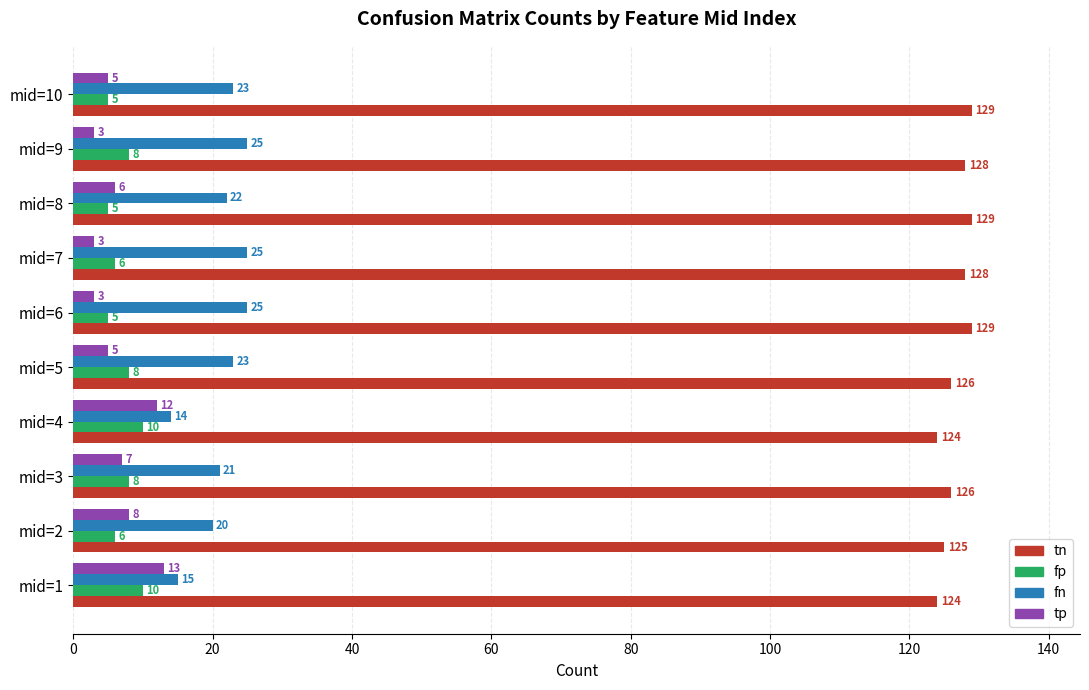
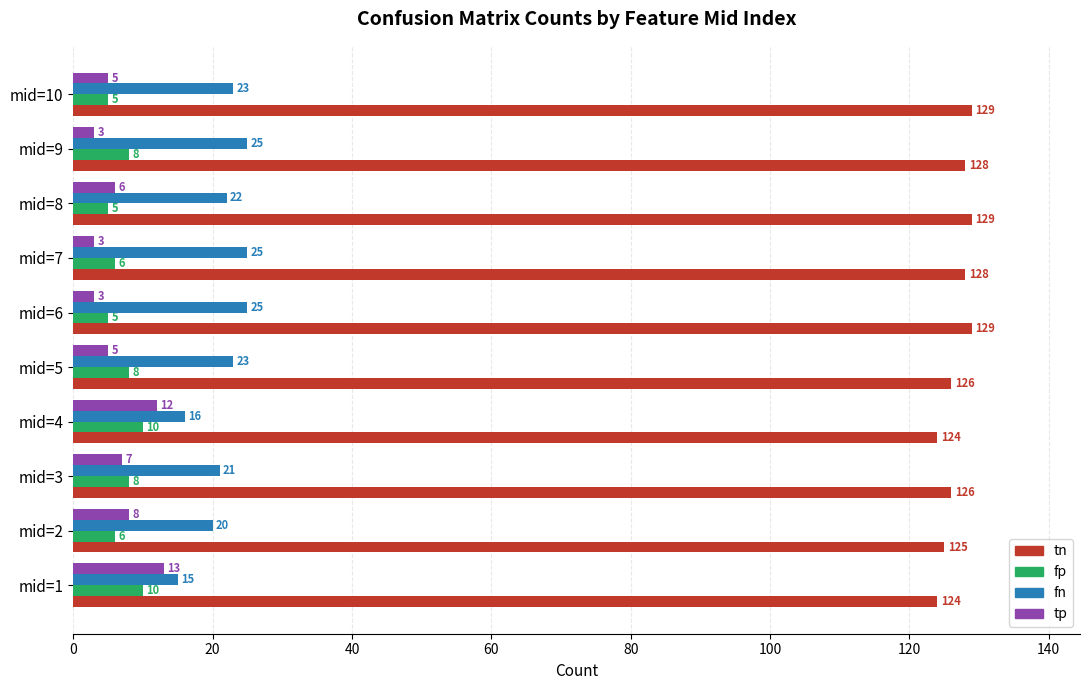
fn, mid=4: 14 -> 16
